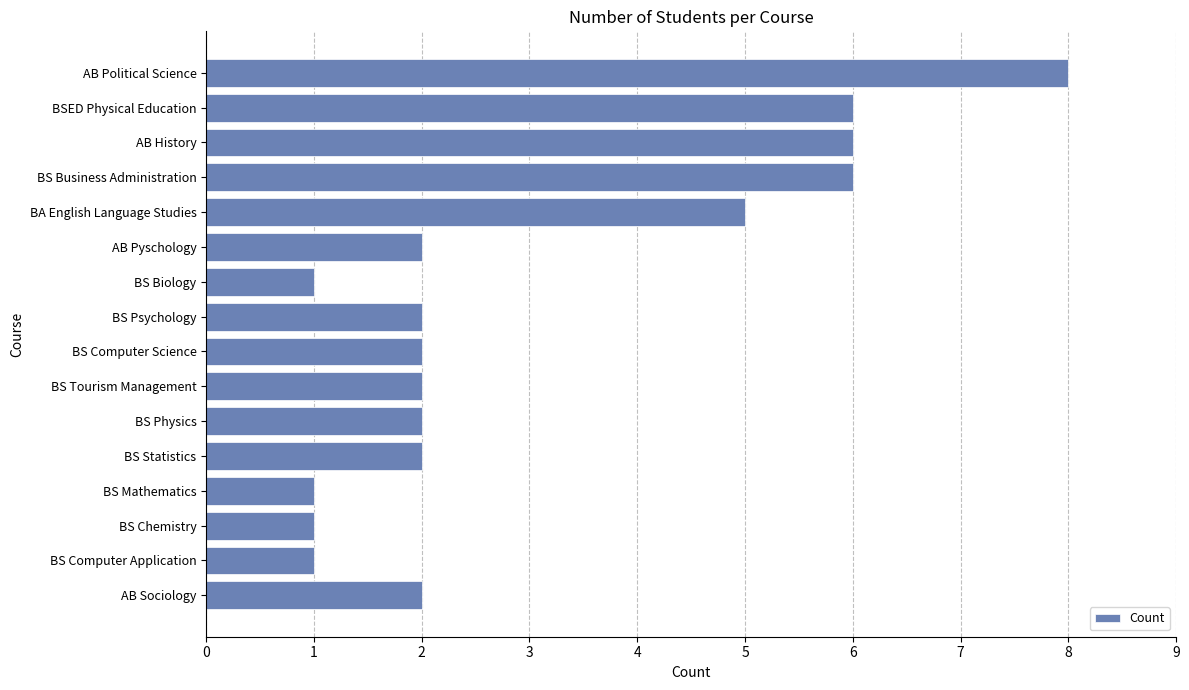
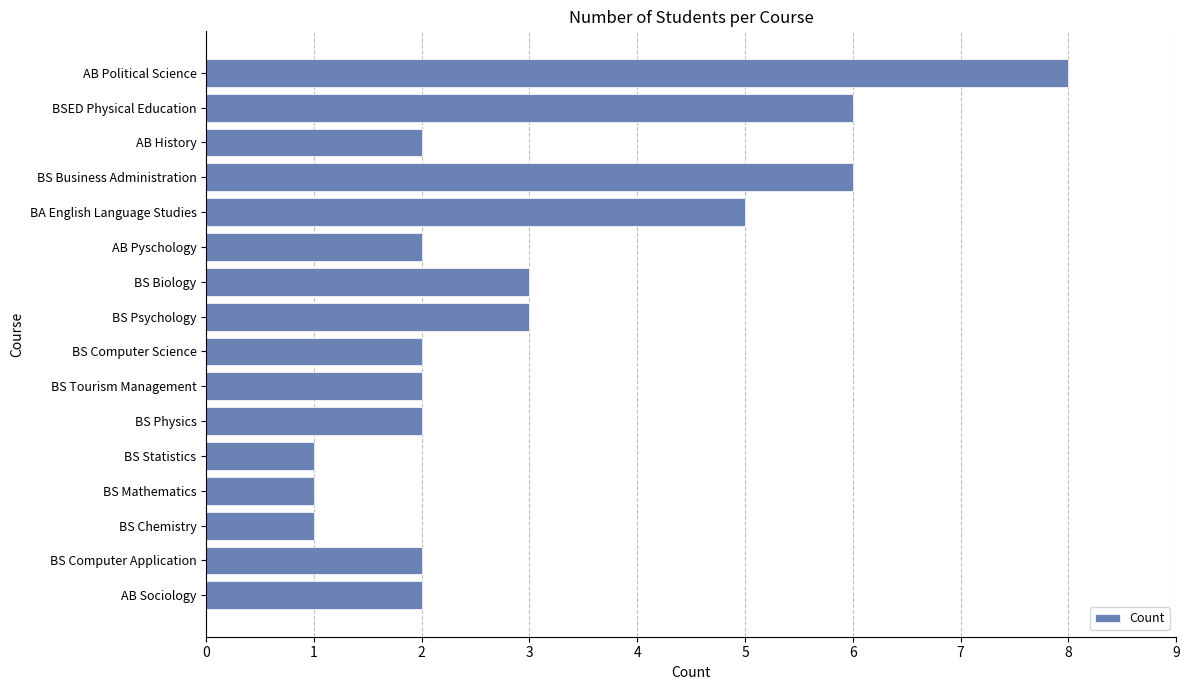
AB History: 6 -> 2
BS Biology: 1 -> 3
BS Psychology: 2 -> 3
BS Statistics: 2 -> 1
BS Computer Application: 1 -> 2
